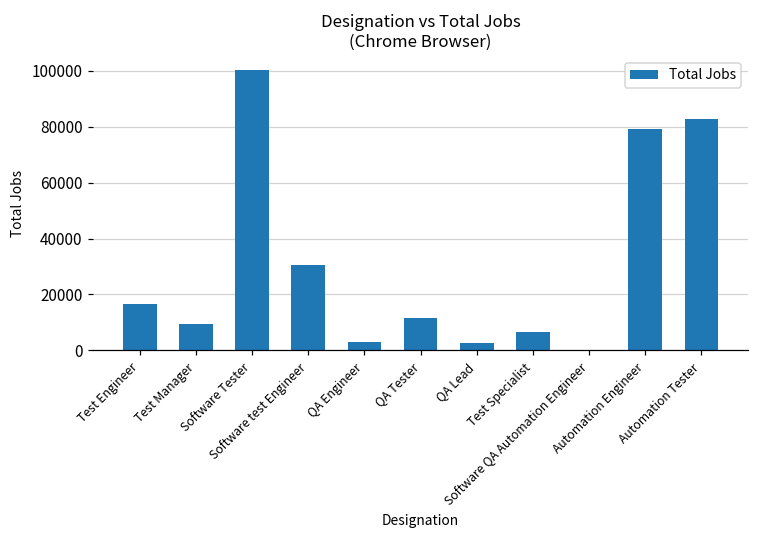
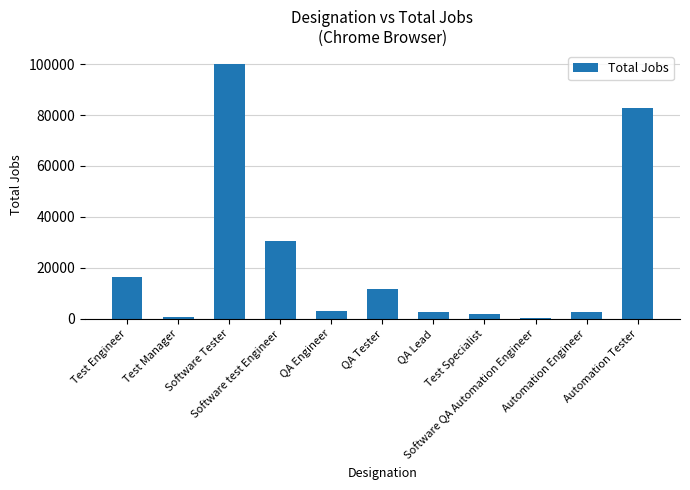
Test Manager: 9000 -> 1000
Test Specialist: 7000 -> 2000
Automation Engineer: 79000 -> 3000
